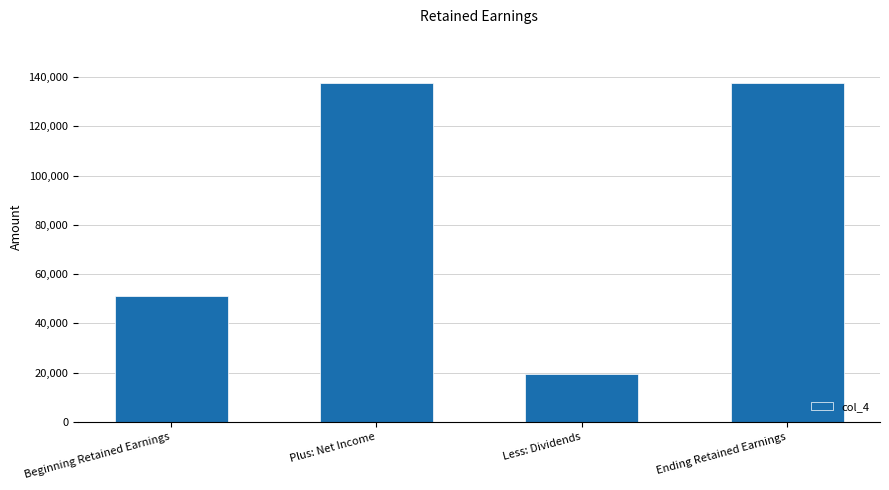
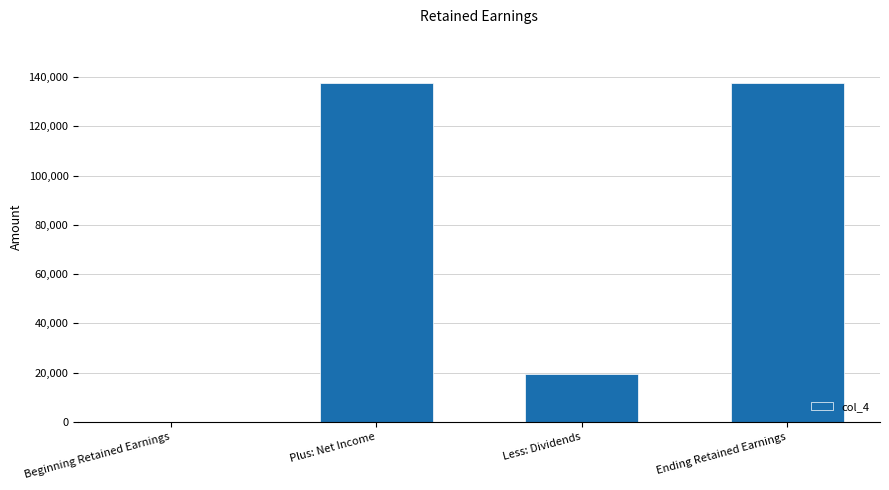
Beginning Retained Earnings: 51,000 -> 0
